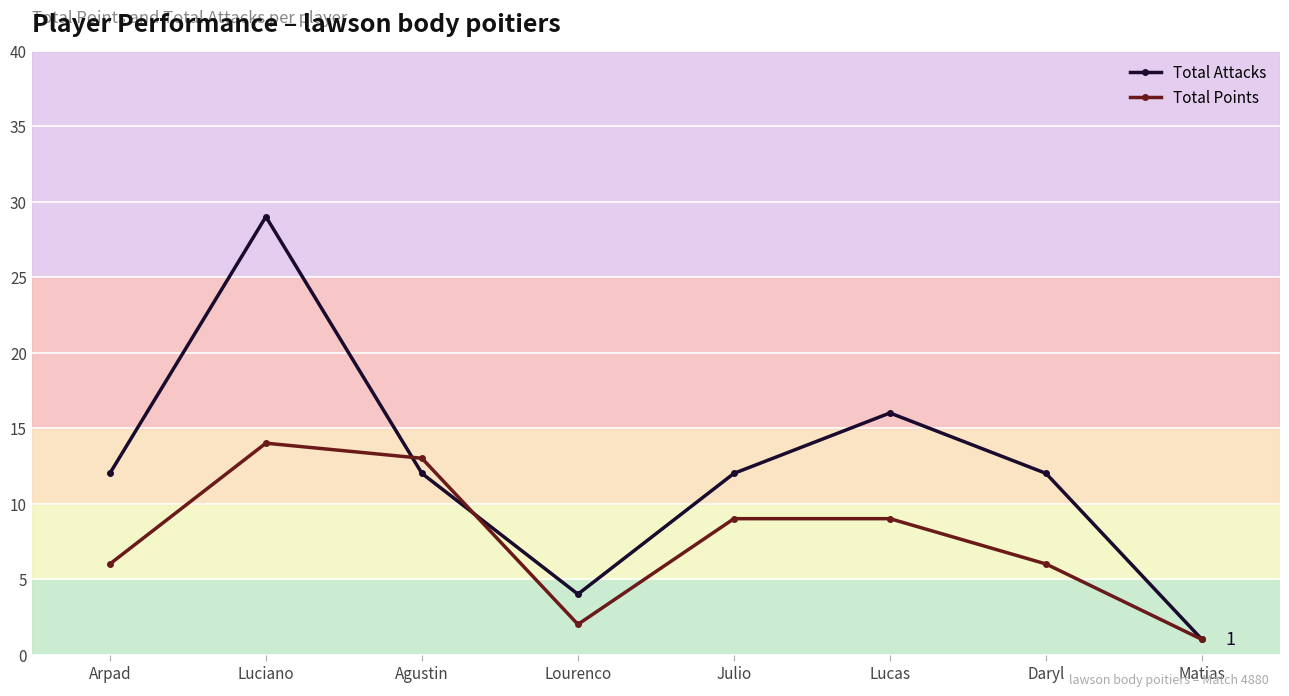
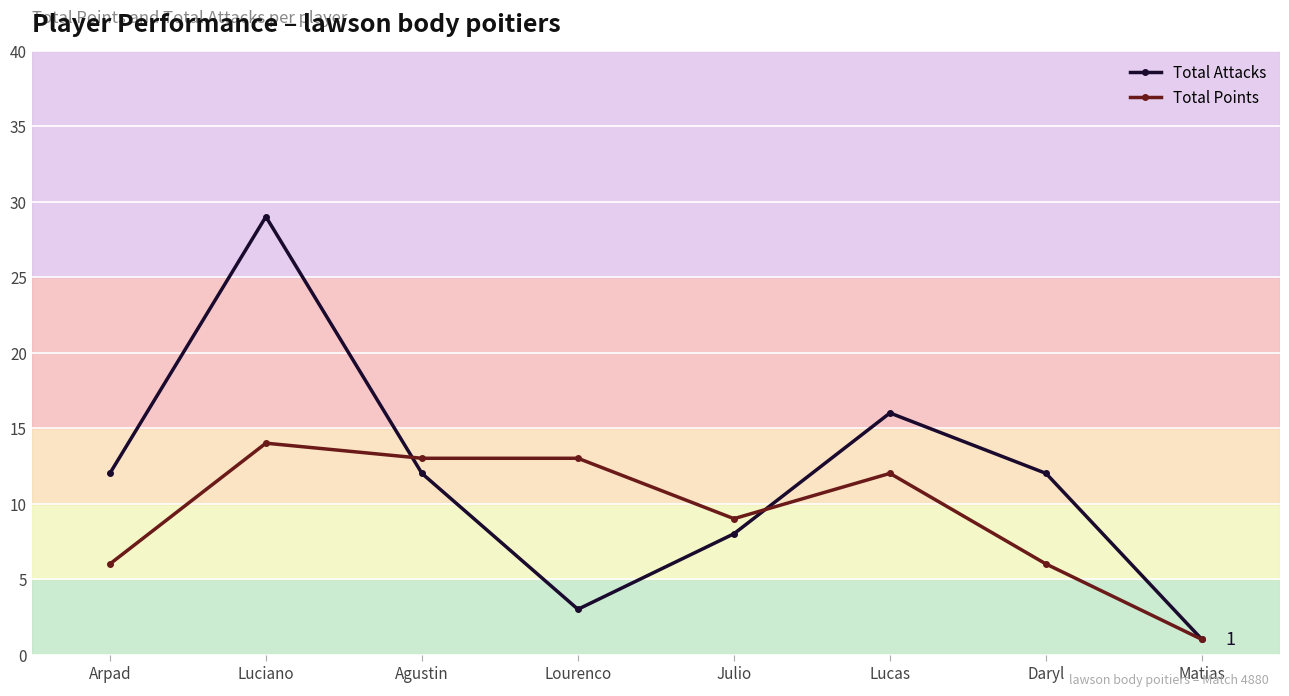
Total Attacks, Lourenco: 4 -> 3
Total Points, Lourenco: 2 -> 13
Total Attacks, Julio: 12 -> 8
Total Points, Lucas: 9 -> 12
